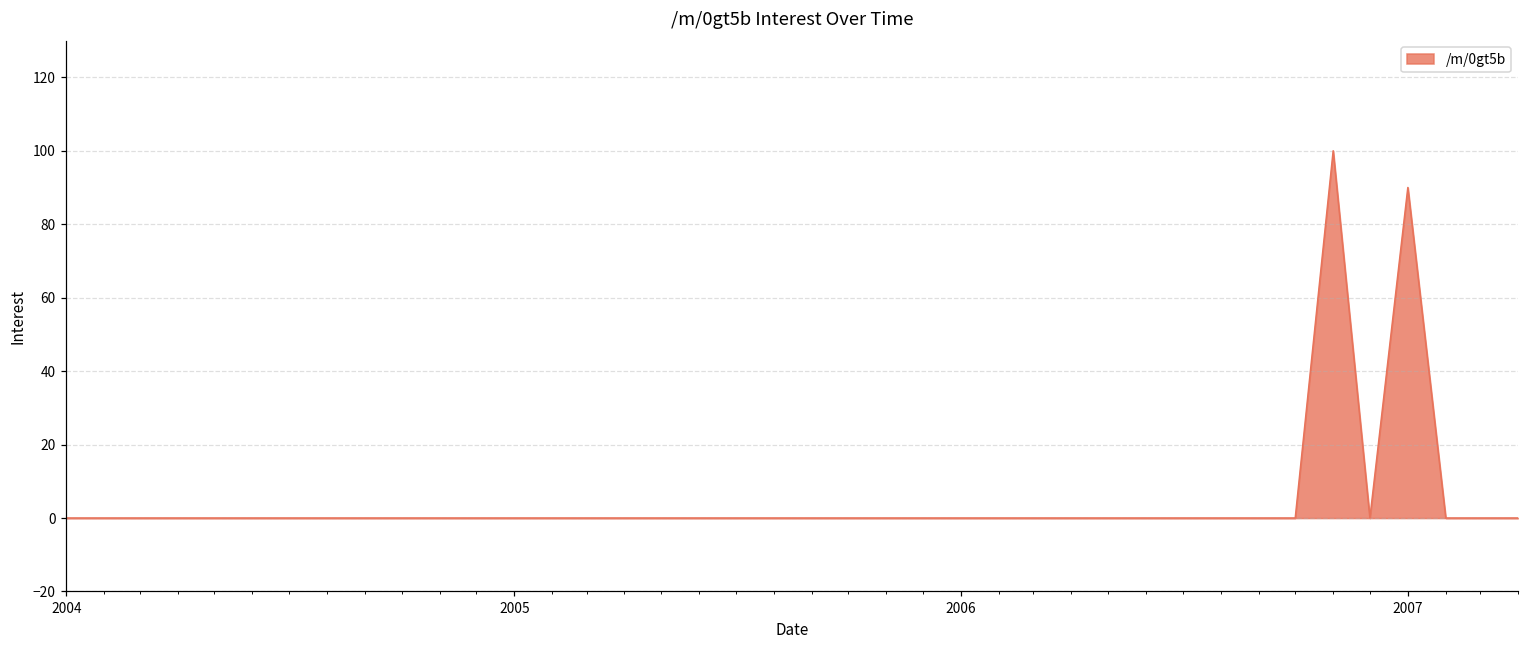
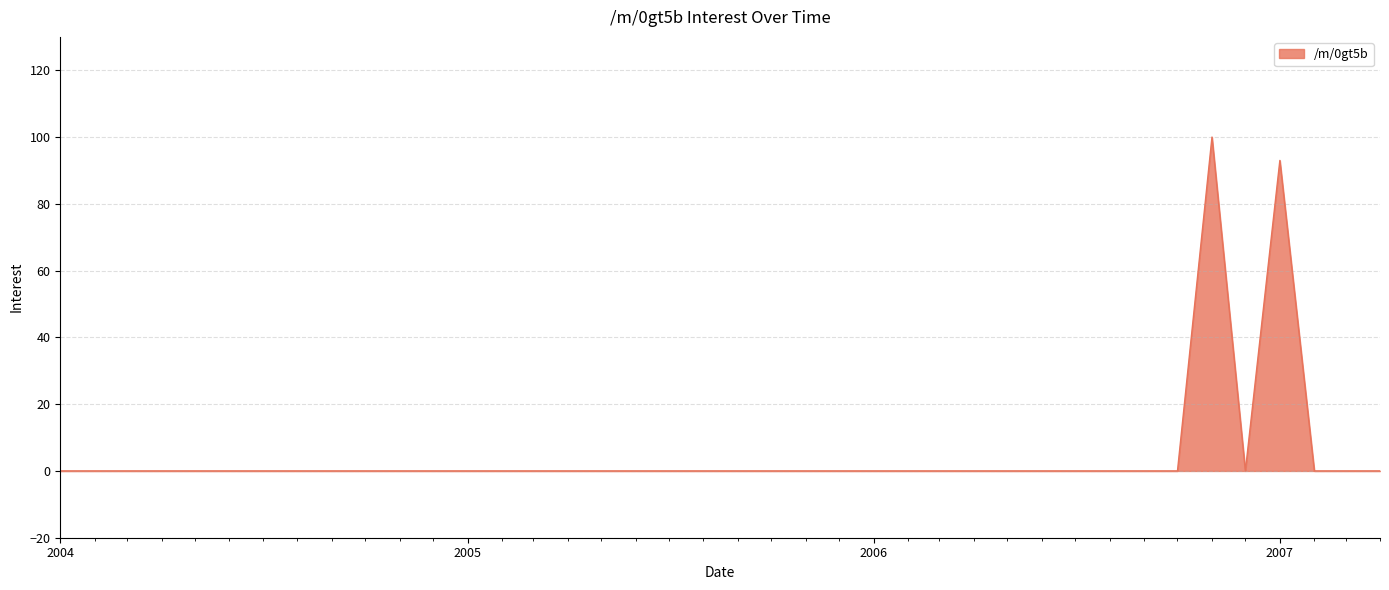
2007: 90 -> 93
